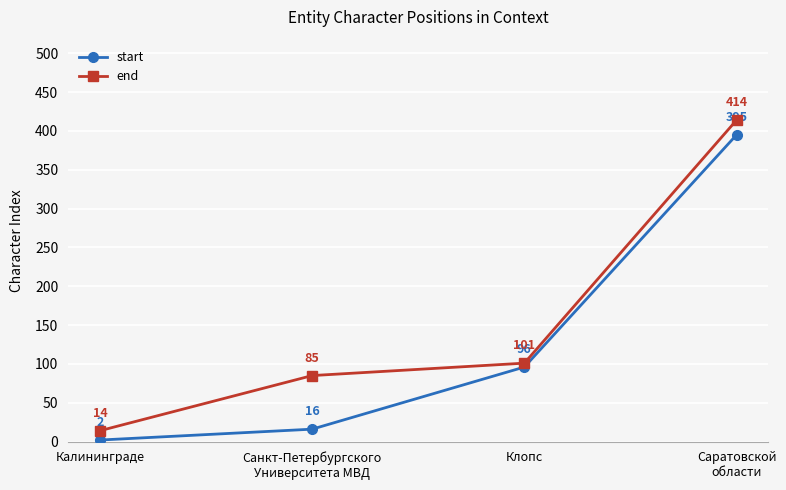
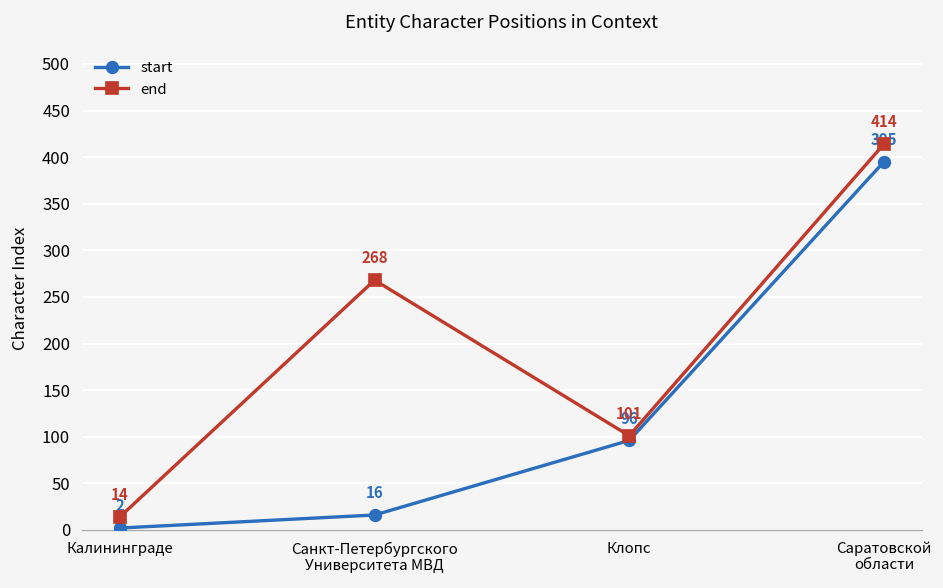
end, Санкт-Петербургского Университета МВД: 85 -> 268
